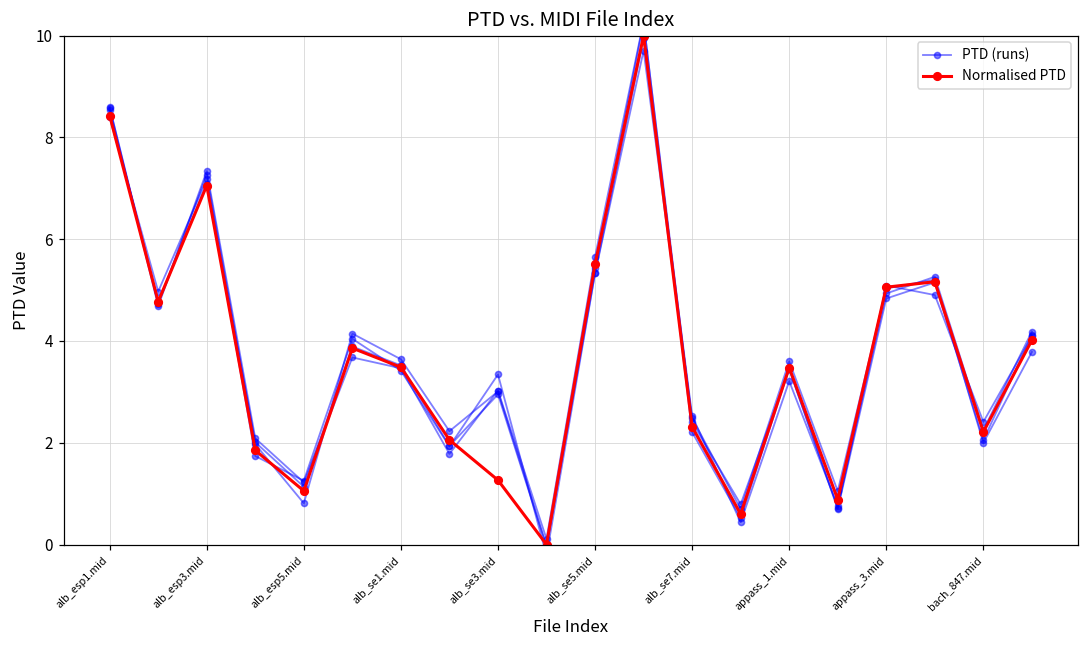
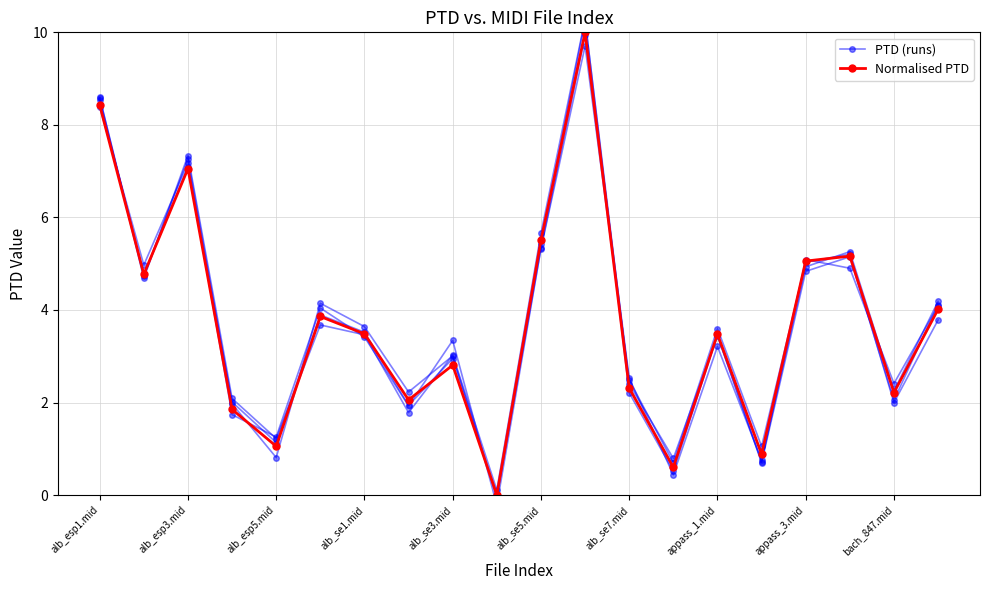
Normalised PTD, alb_se3.mid: 1.3 -> 2.8
